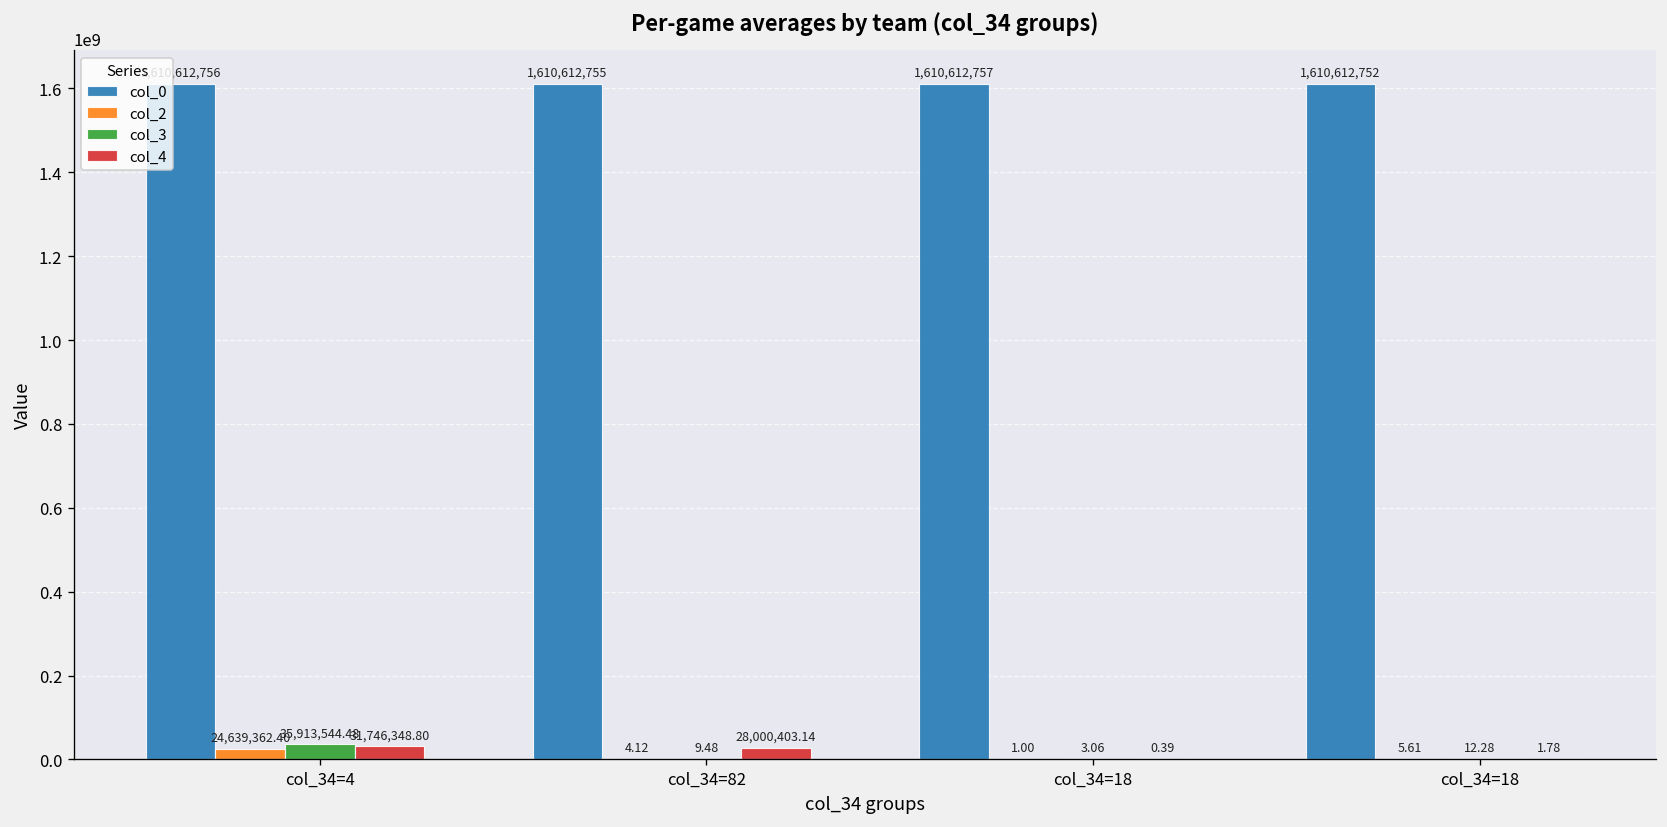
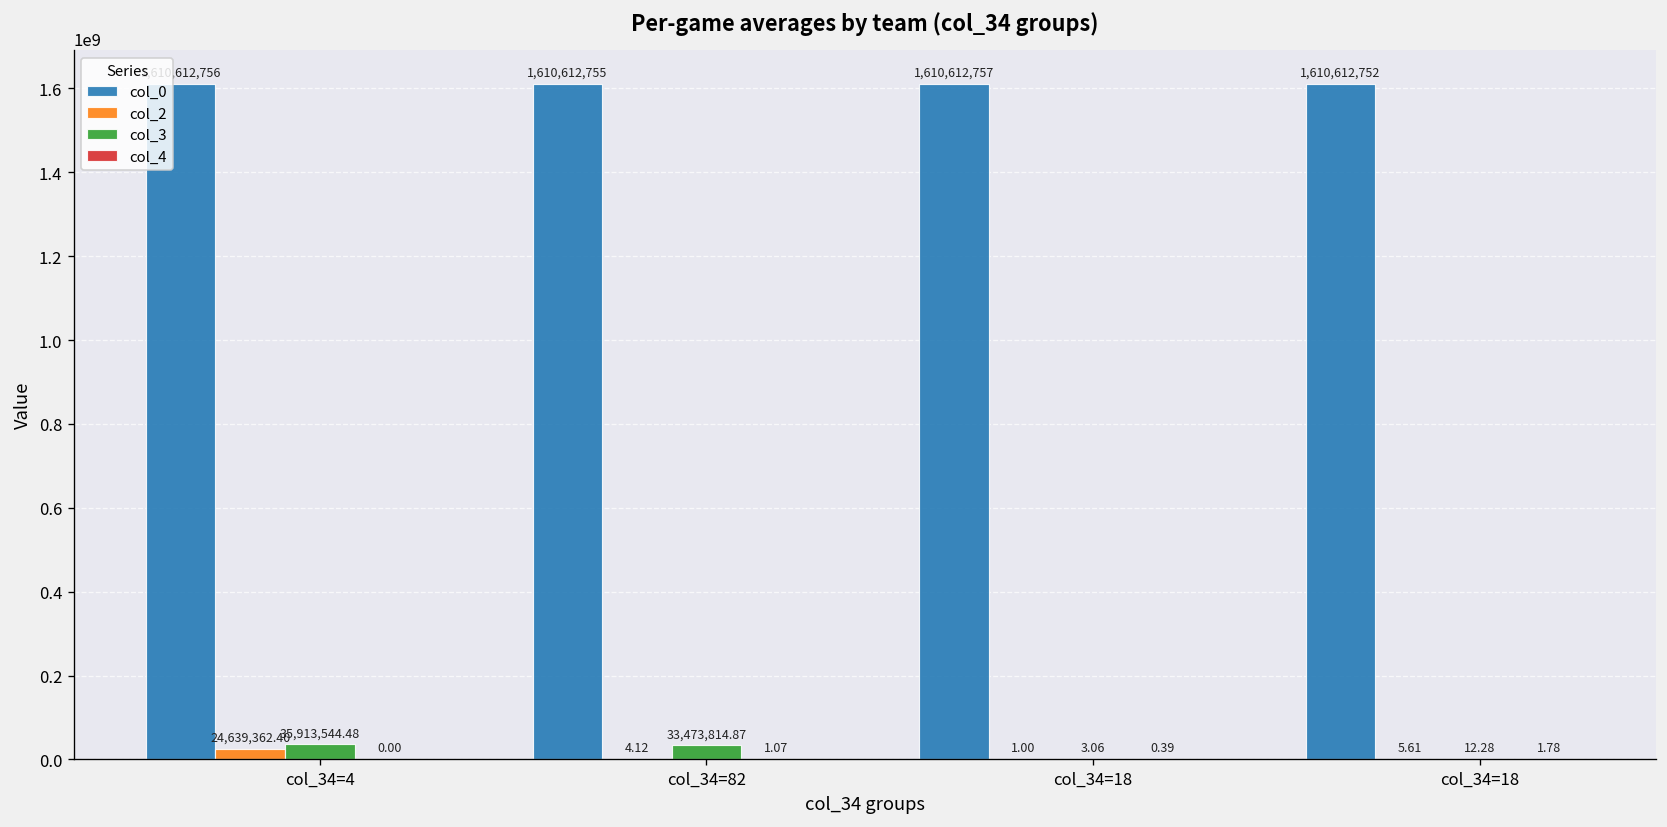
col_4, col_34=4: 31,746,348.80 -> 0.00
col_3, col_34=82: 9.48 -> 33,473,814.87
col_4, col_34=82: 28,000,403.14 -> 1.07
